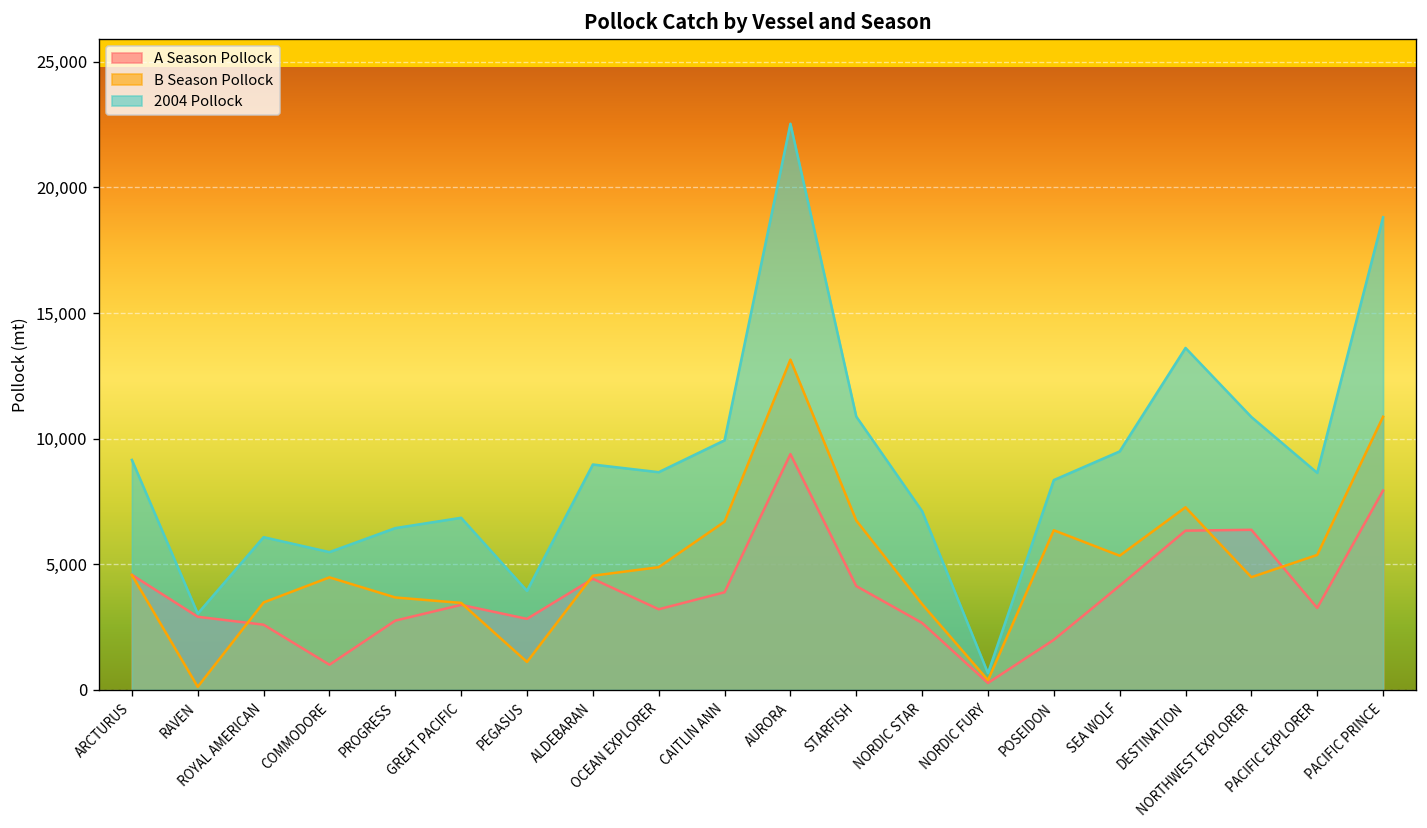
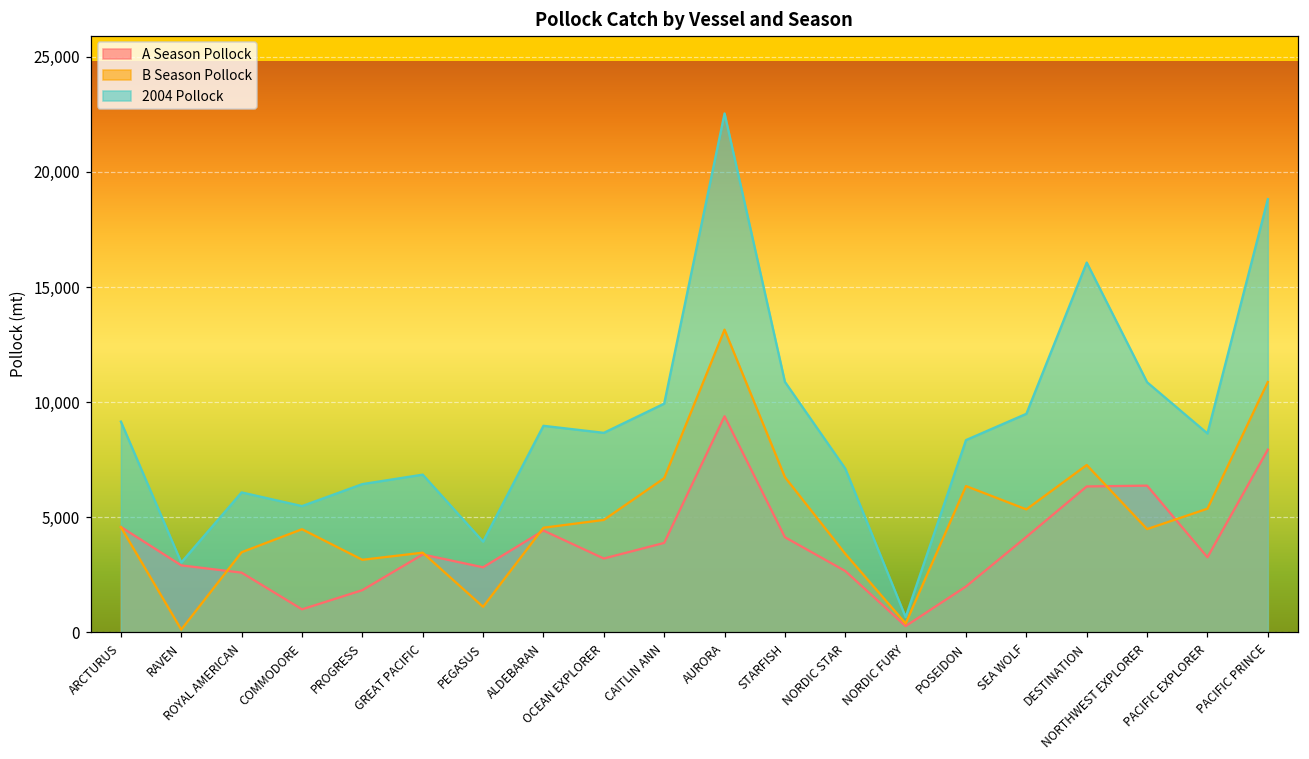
A Season Pollock, PROGRESS: 2,800 -> 1,800
B Season Pollock, PROGRESS: 3,700 -> 3,200
2004 Pollock, DESTINATION: 13,600 -> 16,100
